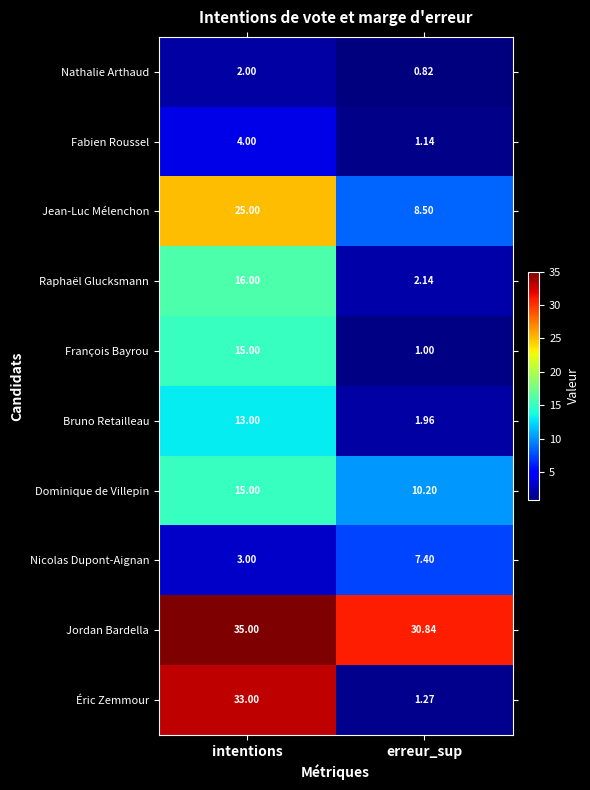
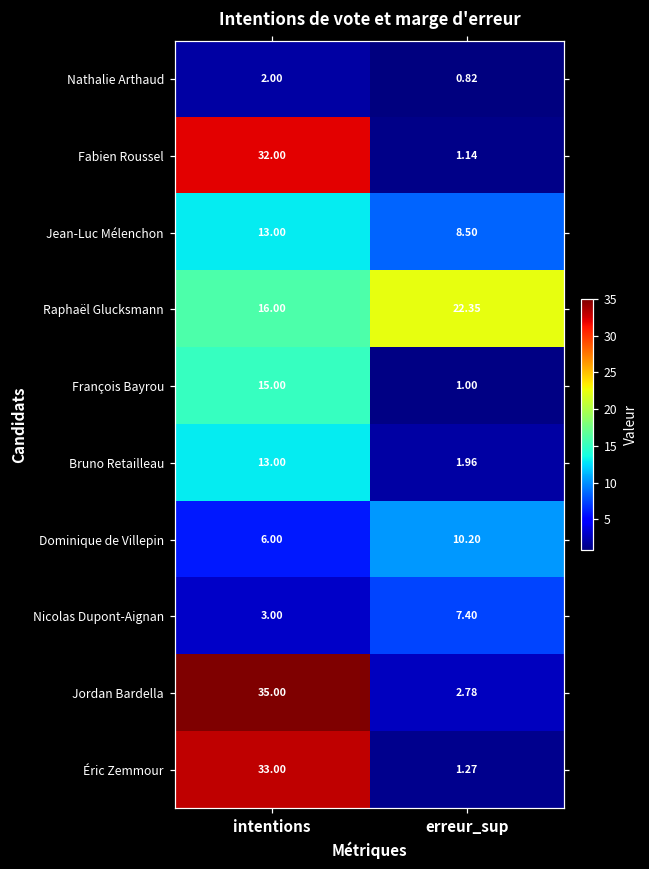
Fabien Roussel, intentions: 4.00 -> 32.00
Jean-Luc Mélenchon, intentions: 25.00 -> 13.00
Raphaël Glucksmann, erreur_sup: 2.14 -> 22.35
Dominique de Villepin, intentions: 15.00 -> 6.00
Jordan Bardella, erreur_sup: 30.84 -> 2.78
